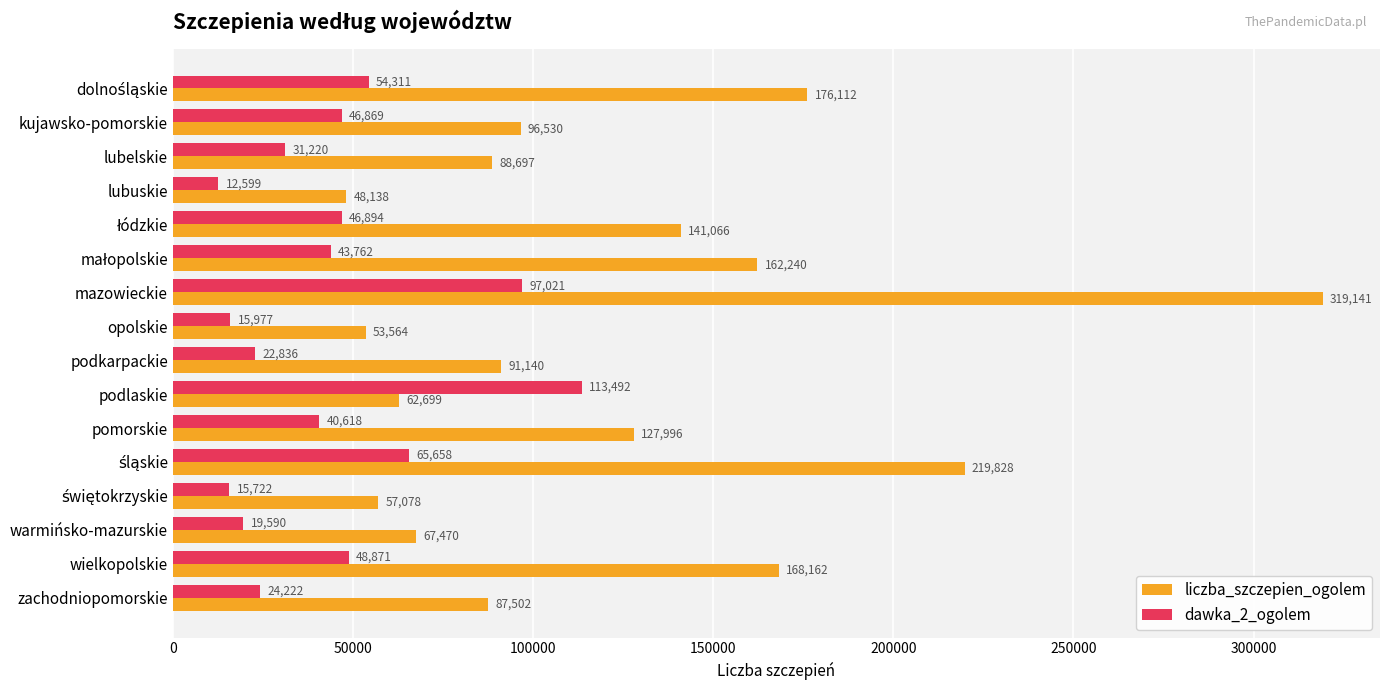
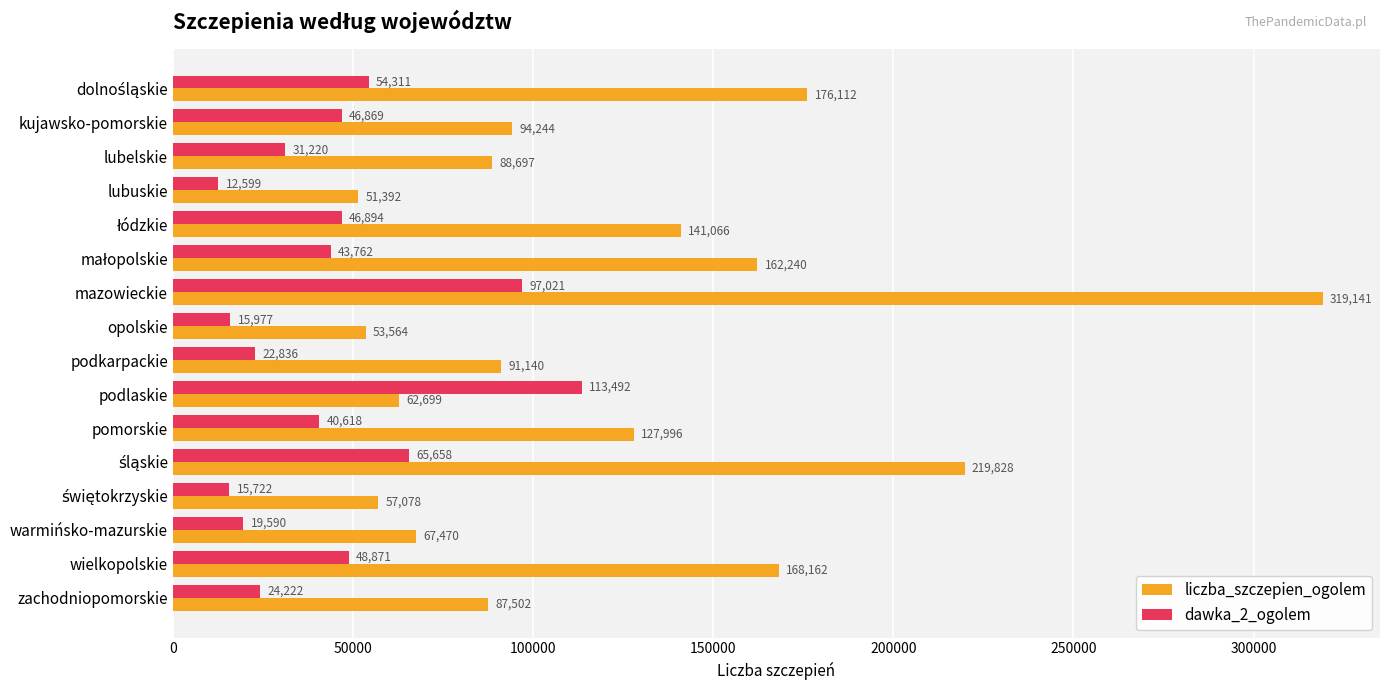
liczba_szczepien_ogolem, kujawsko-pomorskie: 96,530 -> 94,244
liczba_szczepien_ogolem, lubuskie: 48,138 -> 51,392
